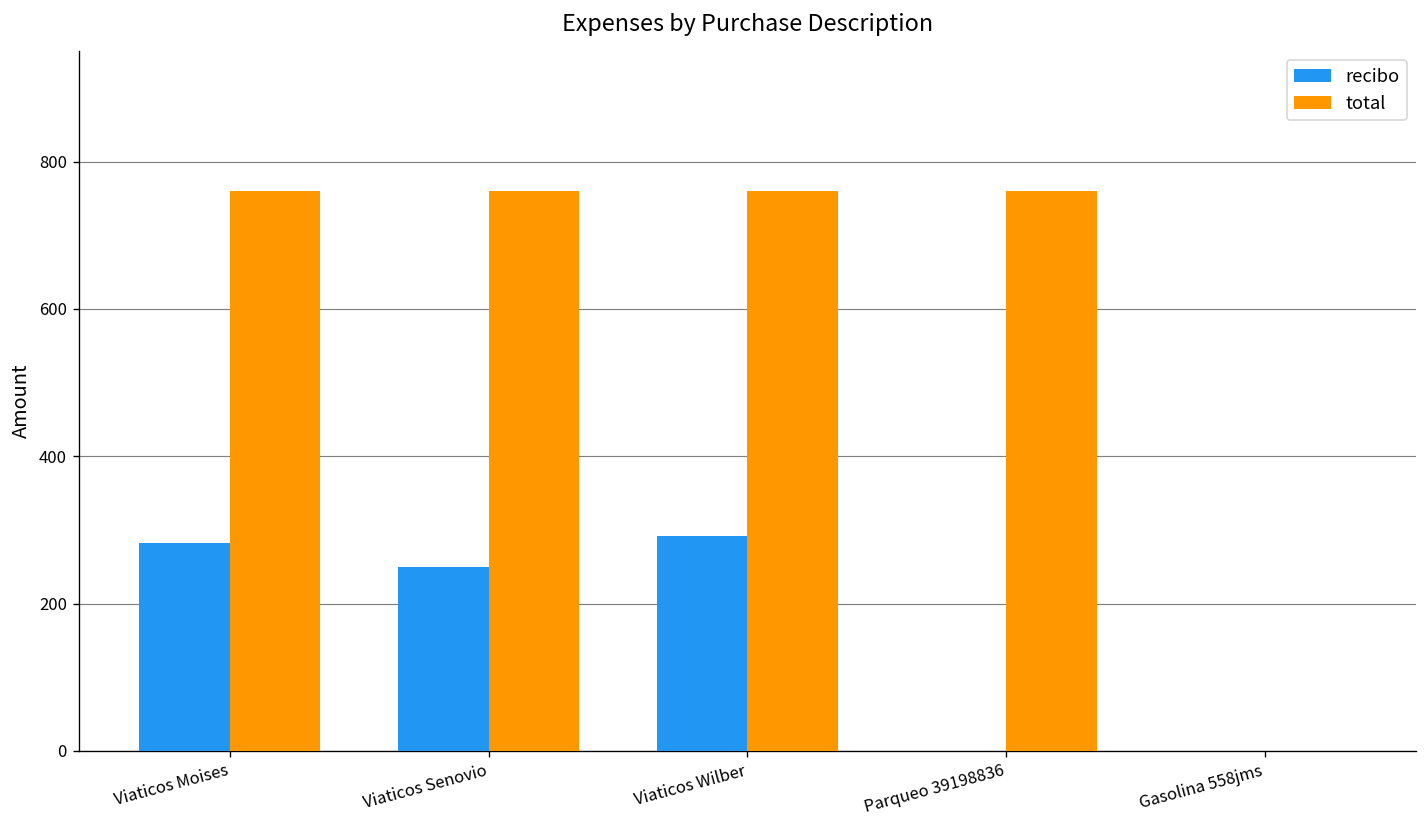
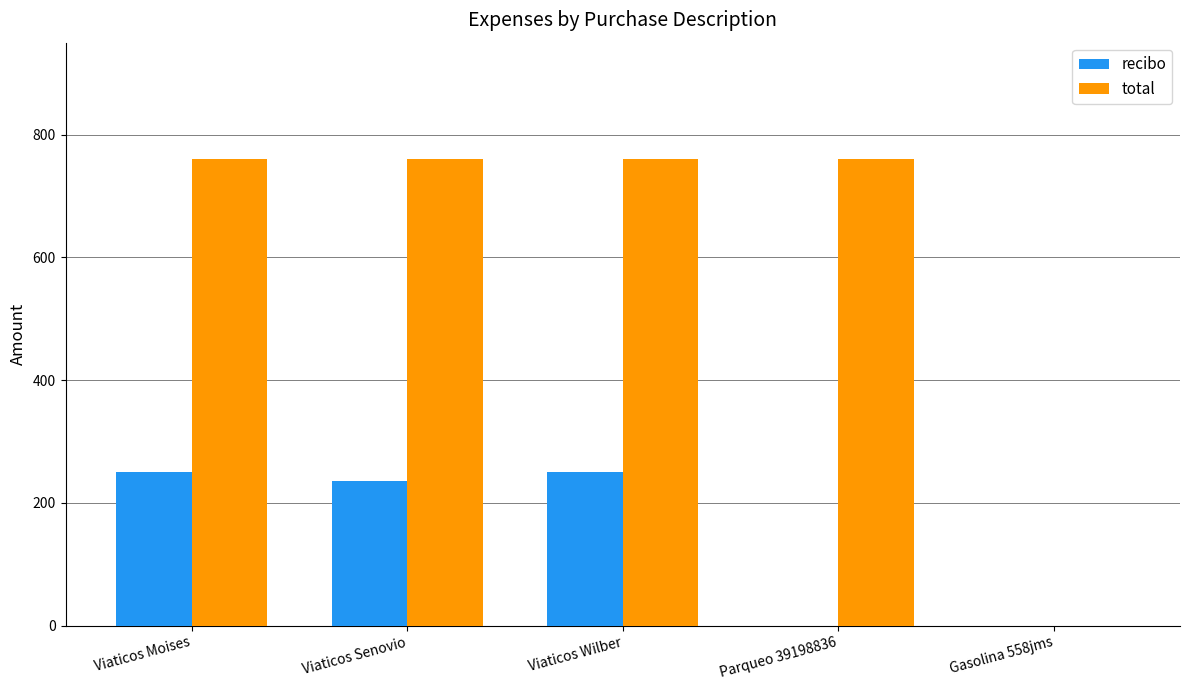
recibo, Viaticos Moises: 280 -> 250
recibo, Viaticos Senovio: 250 -> 240
recibo, Viaticos Wilber: 290 -> 250
